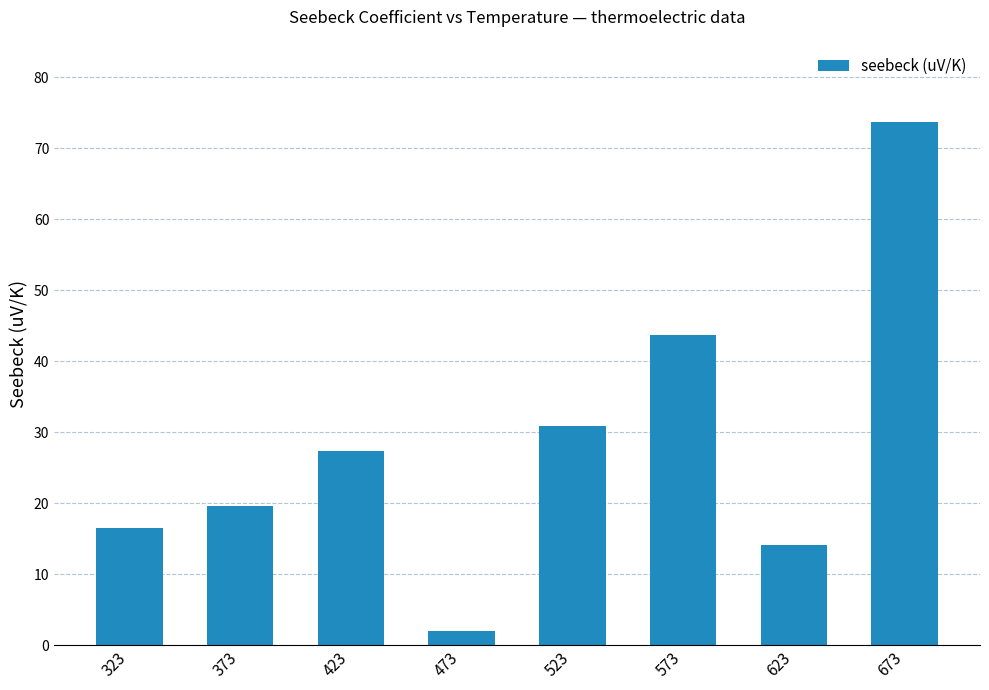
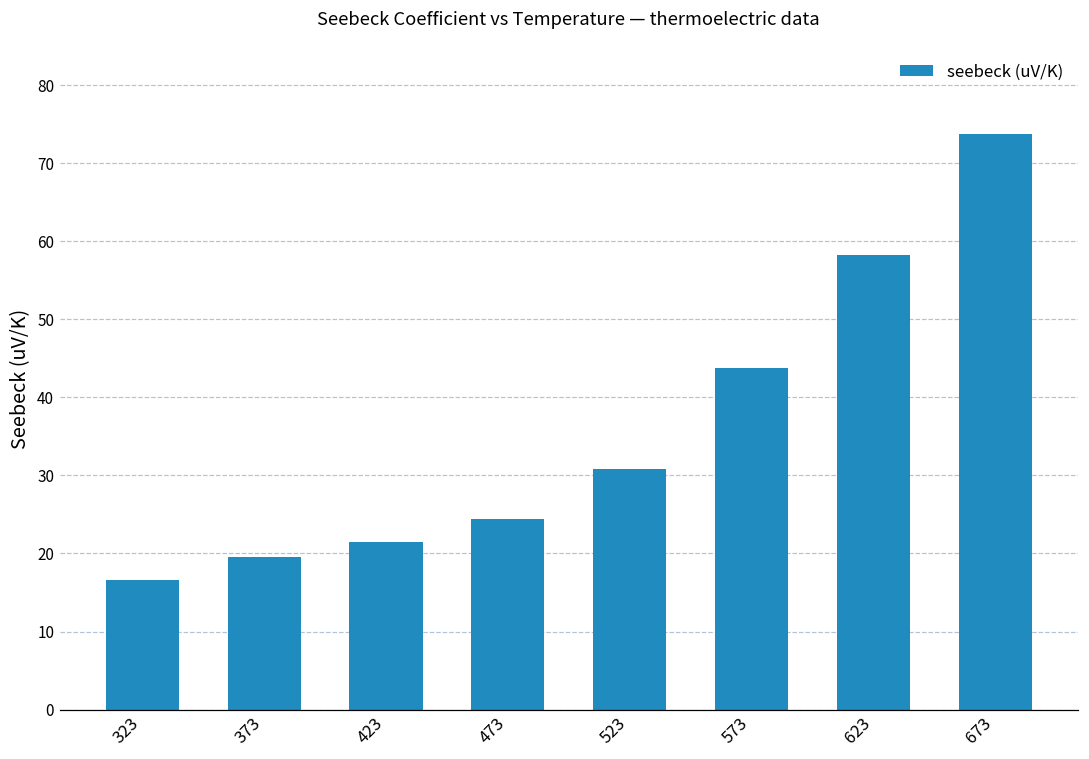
423: 27 -> 21
473: 2 -> 24
623: 14 -> 58
